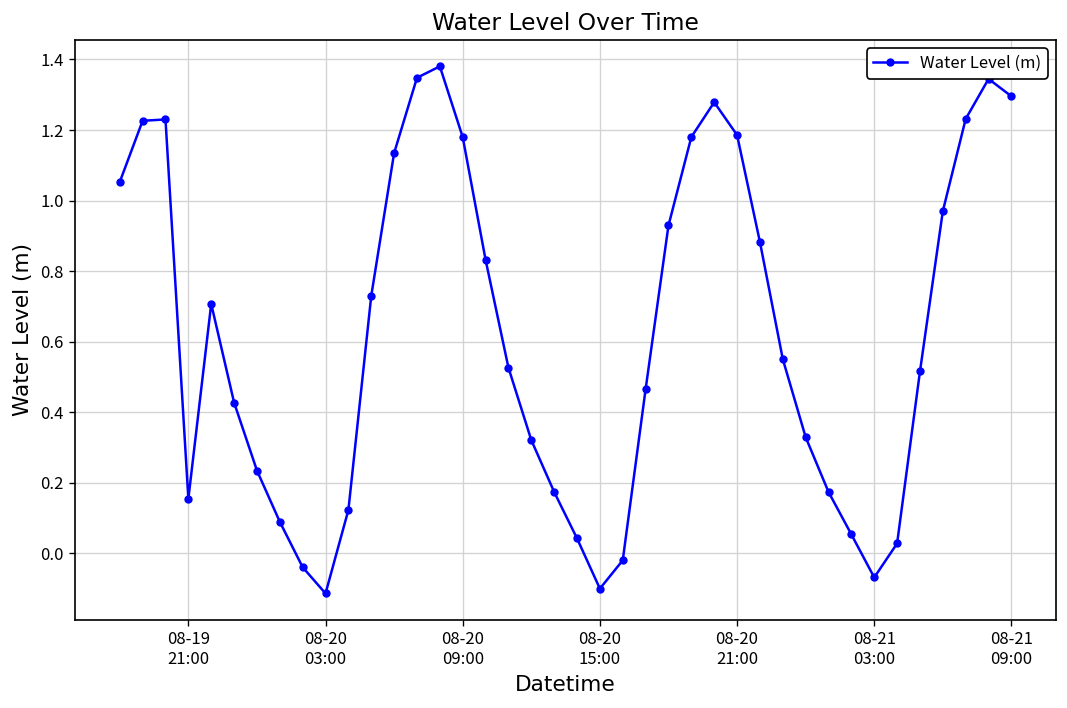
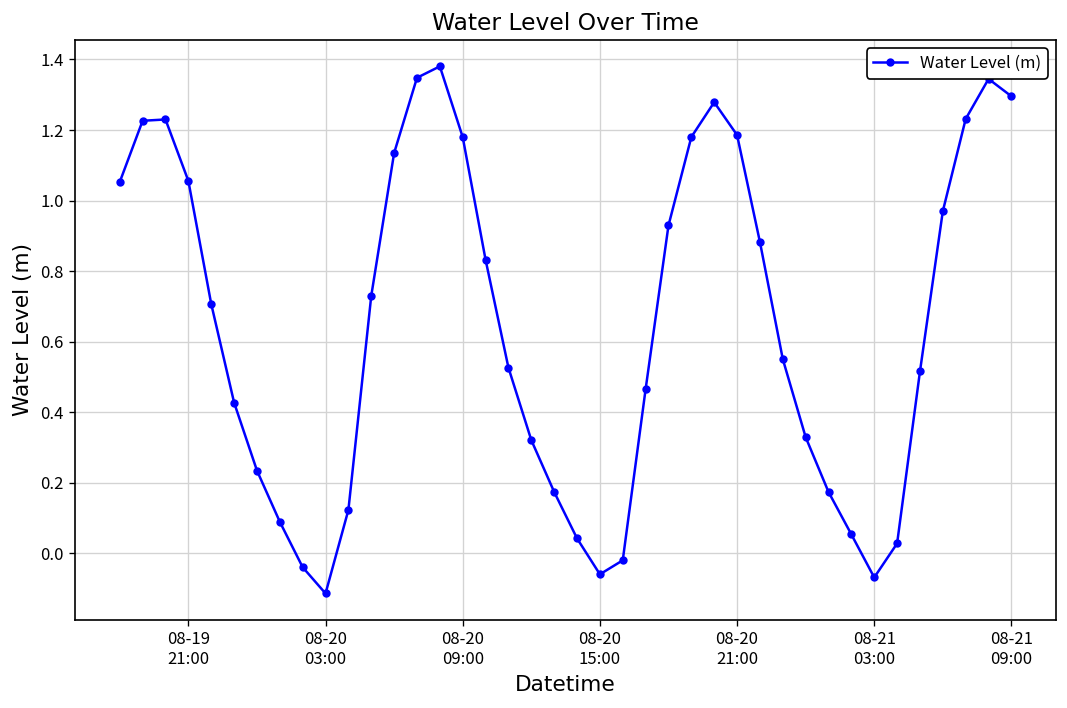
08-19 21:00: 0.15 -> 1.06
08-20 15:00: -0.10 -> -0.06
